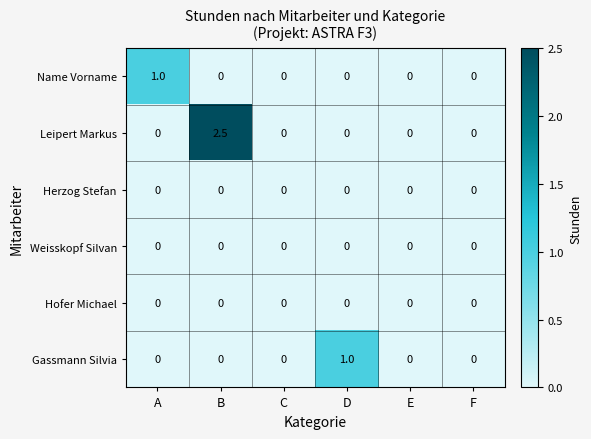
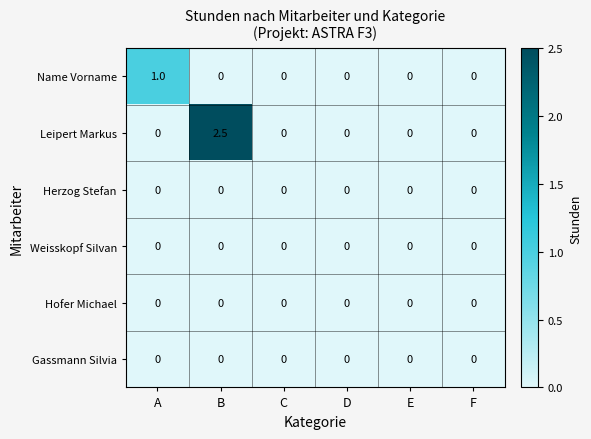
Gassmann Silvia, D: 1.0 -> 0
